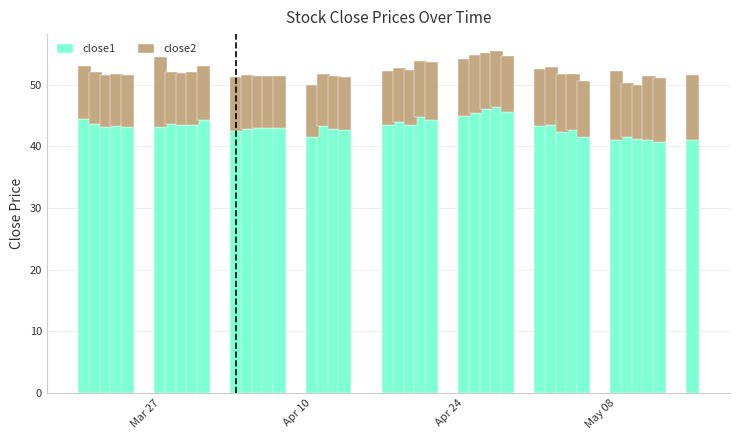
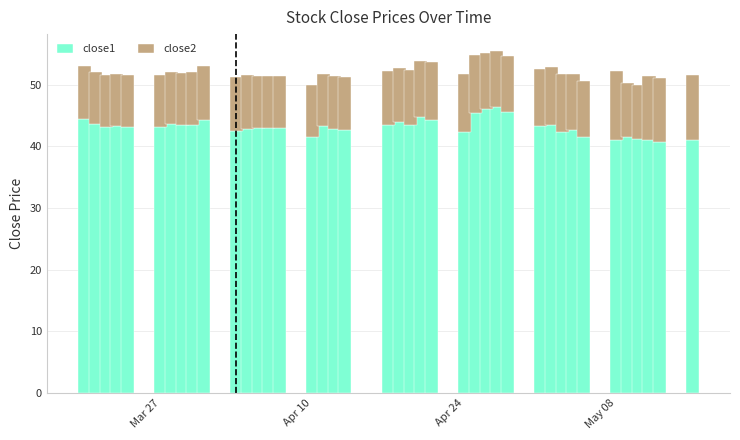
close2, Mar 27: 11 -> 8
close1, Apr 24: 45 -> 42
